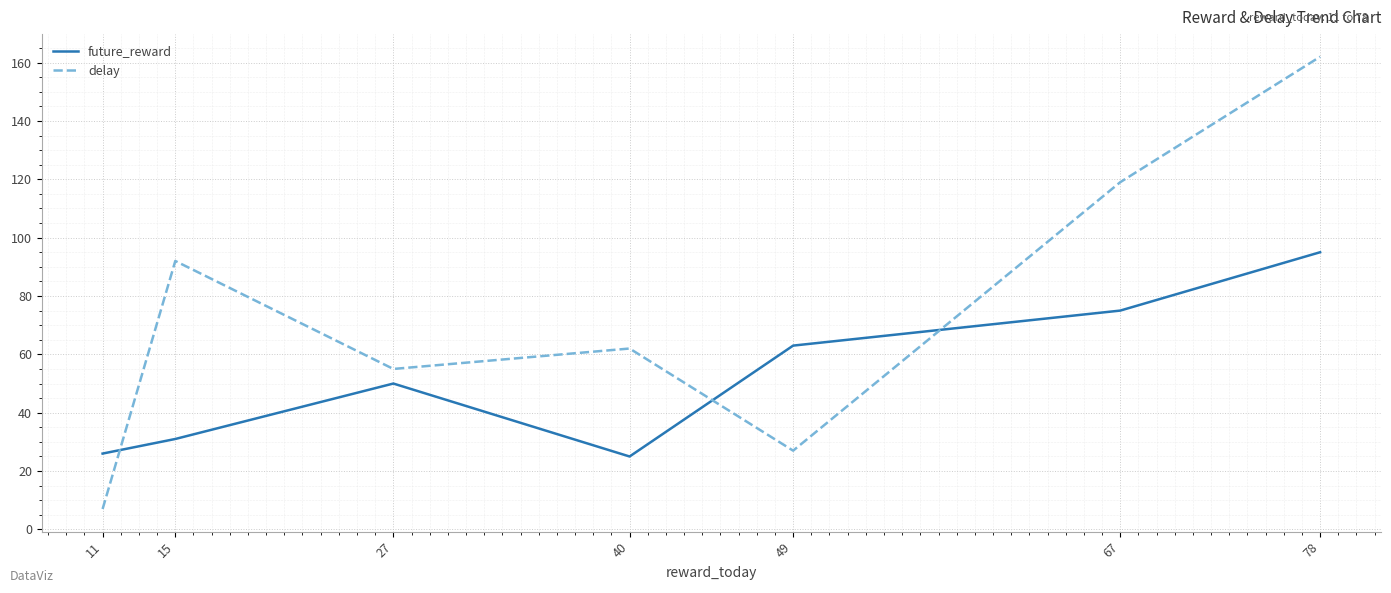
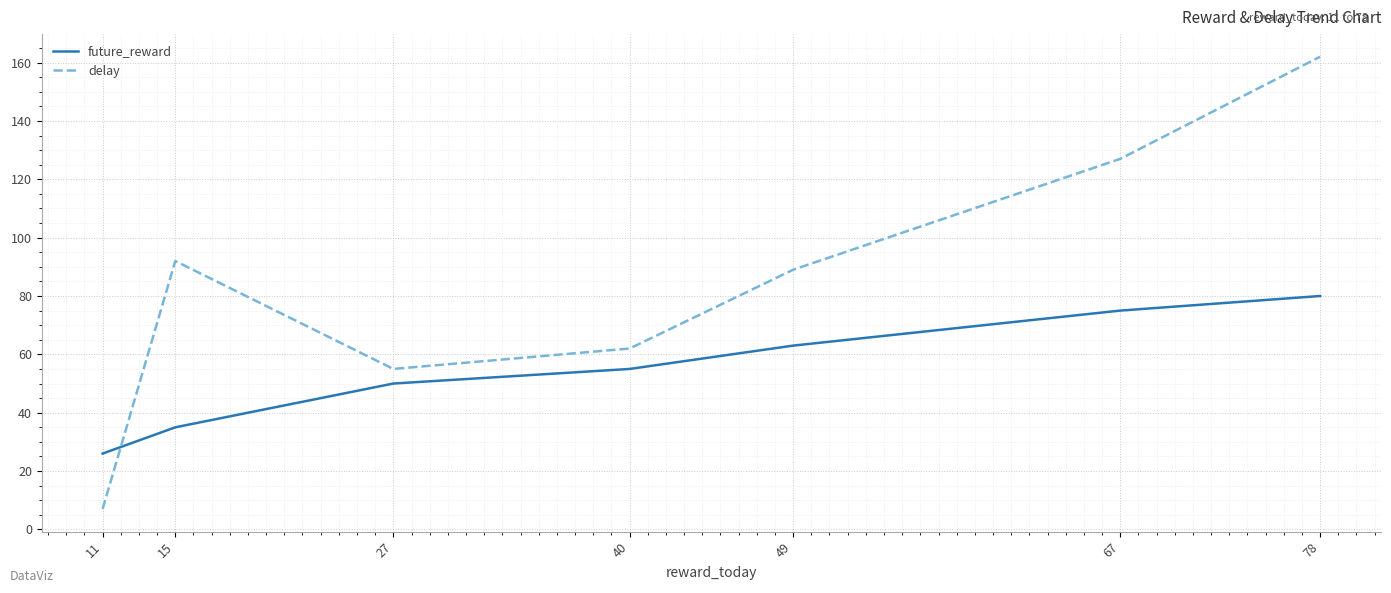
future_reward, 15: 31 -> 35
future_reward, 40: 25 -> 55
delay, 49: 27 -> 89
delay, 67: 119 -> 127
future_reward, 78: 95 -> 80
